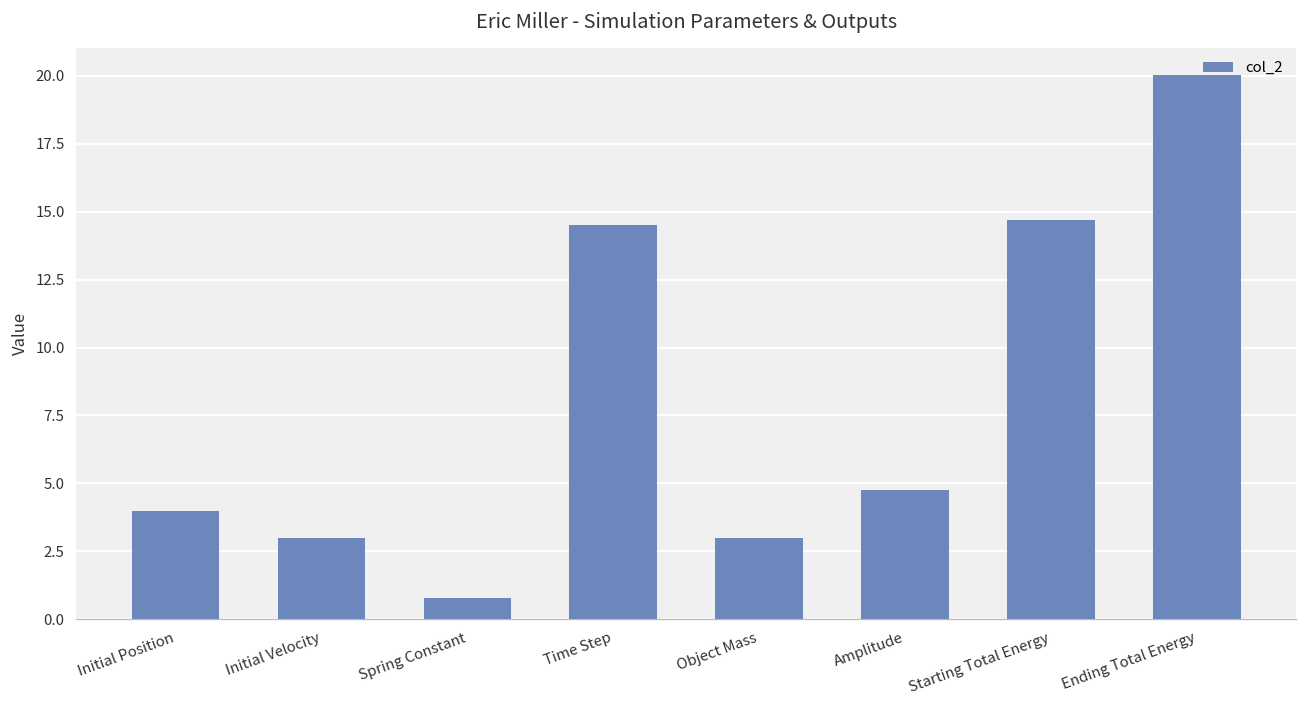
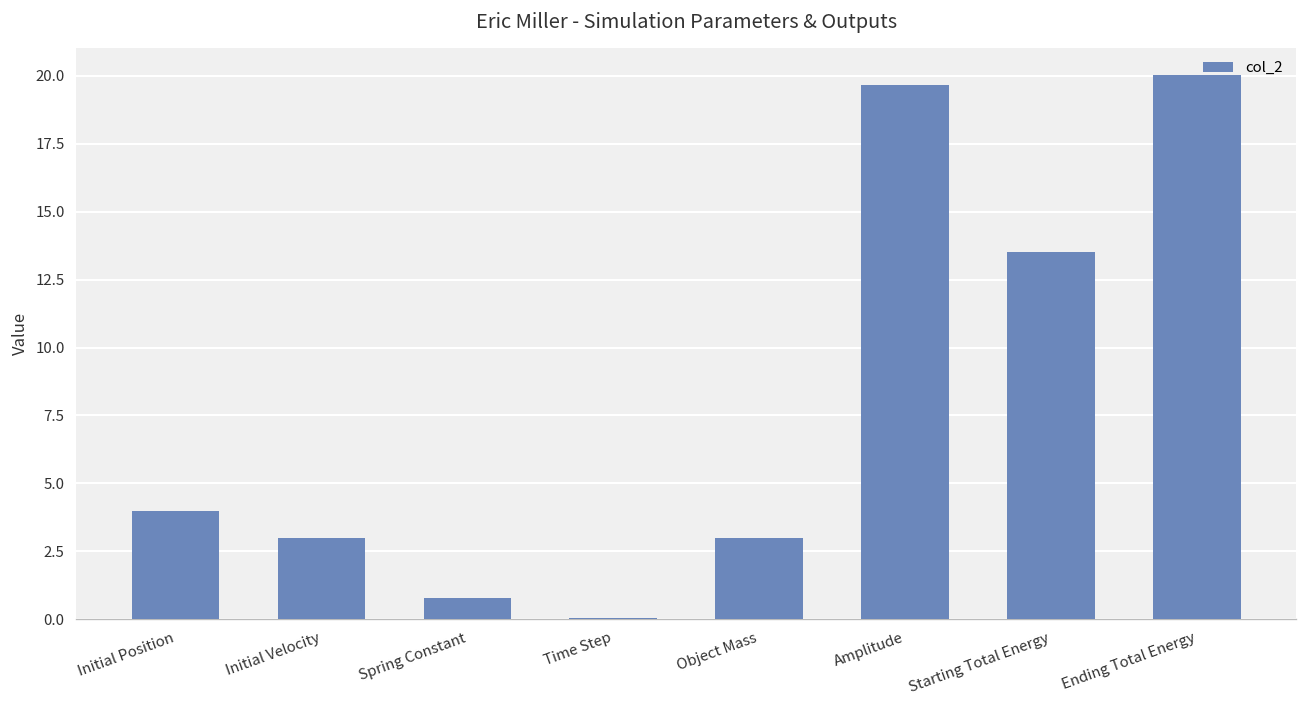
Time Step: 14.5 -> 0.1
Amplitude: 4.7 -> 19.6
Starting Total Energy: 14.7 -> 13.5
